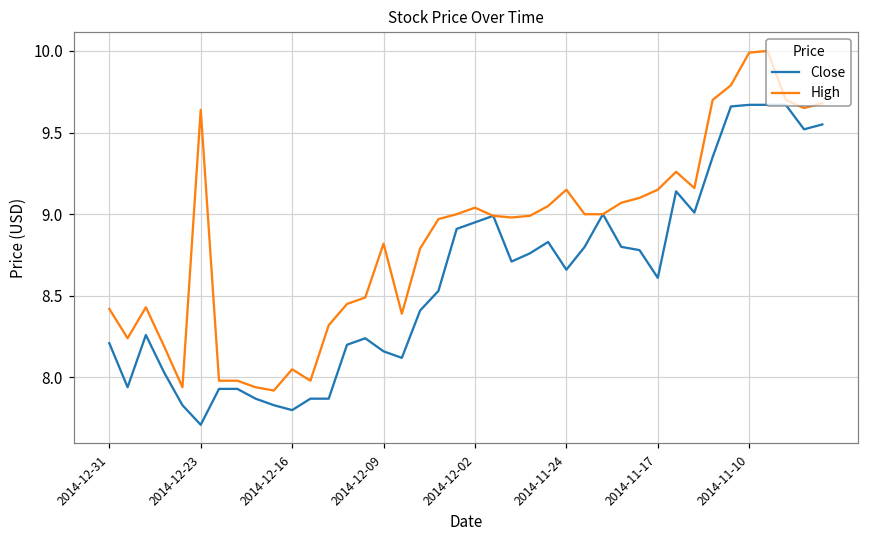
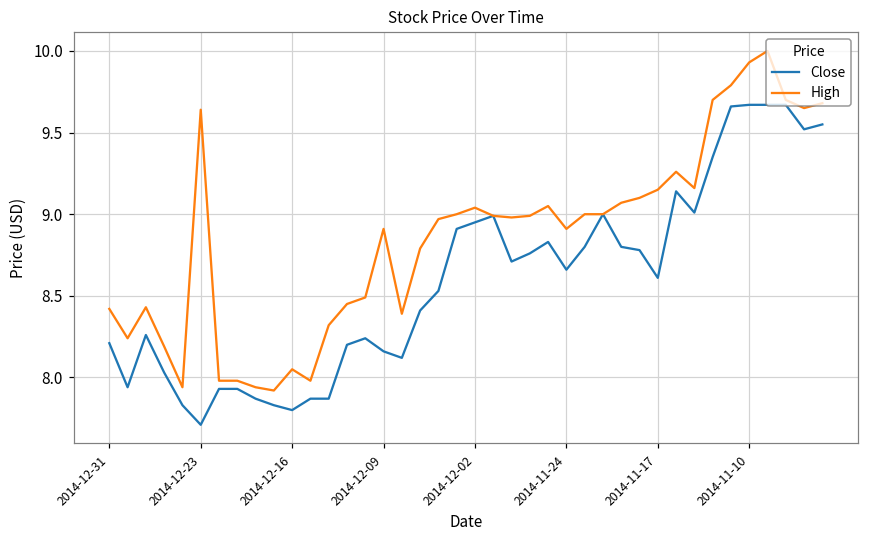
High, 2014-12-09: 8.82 -> 8.91
High, 2014-11-24: 9.15 -> 8.91
High, 2014-11-10: 9.99 -> 9.93
